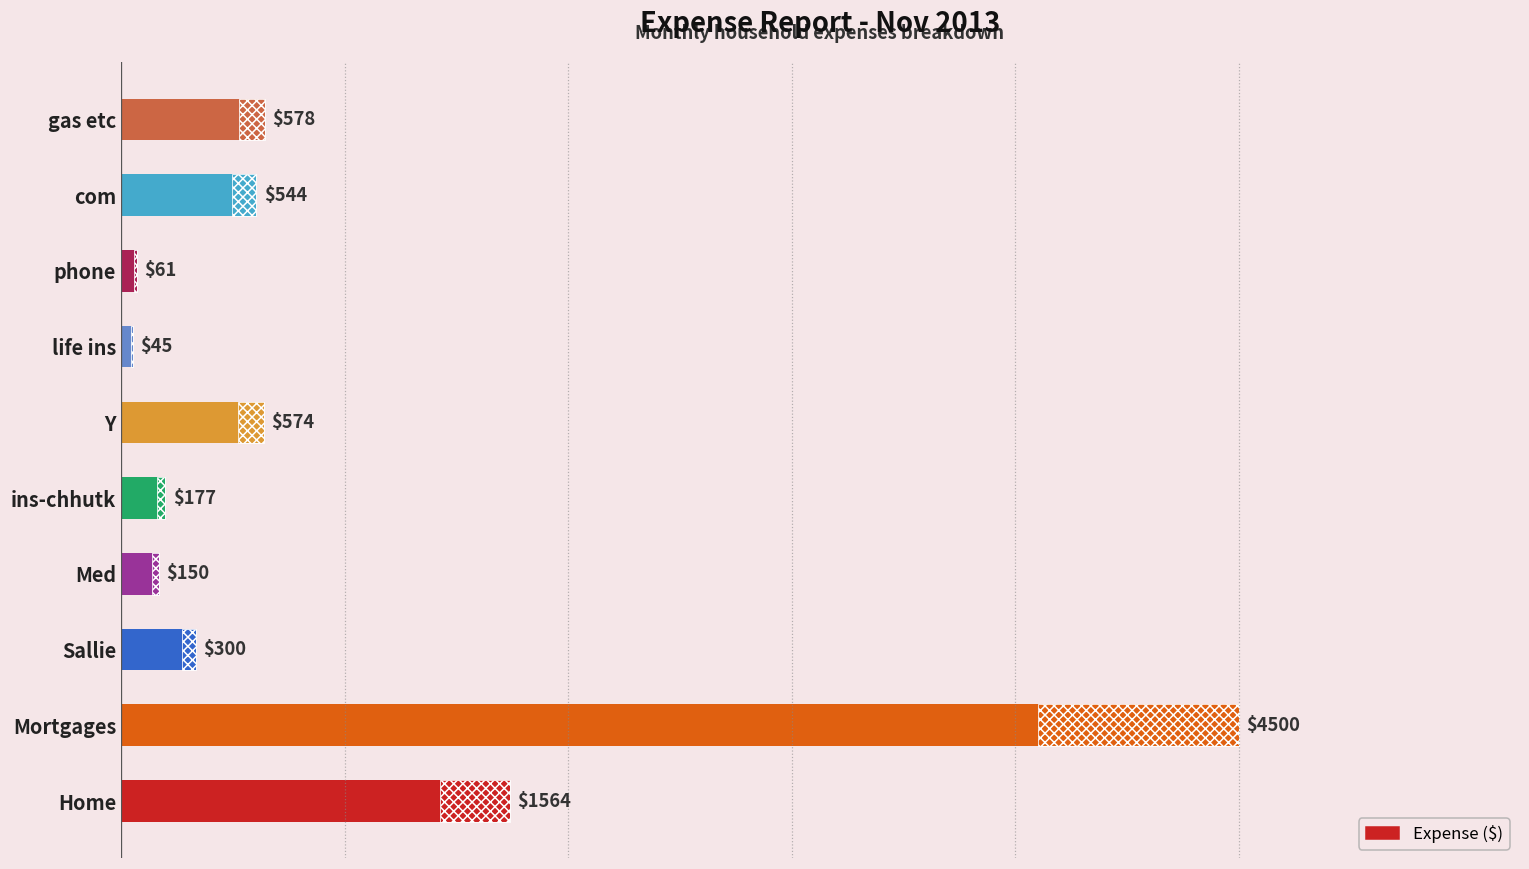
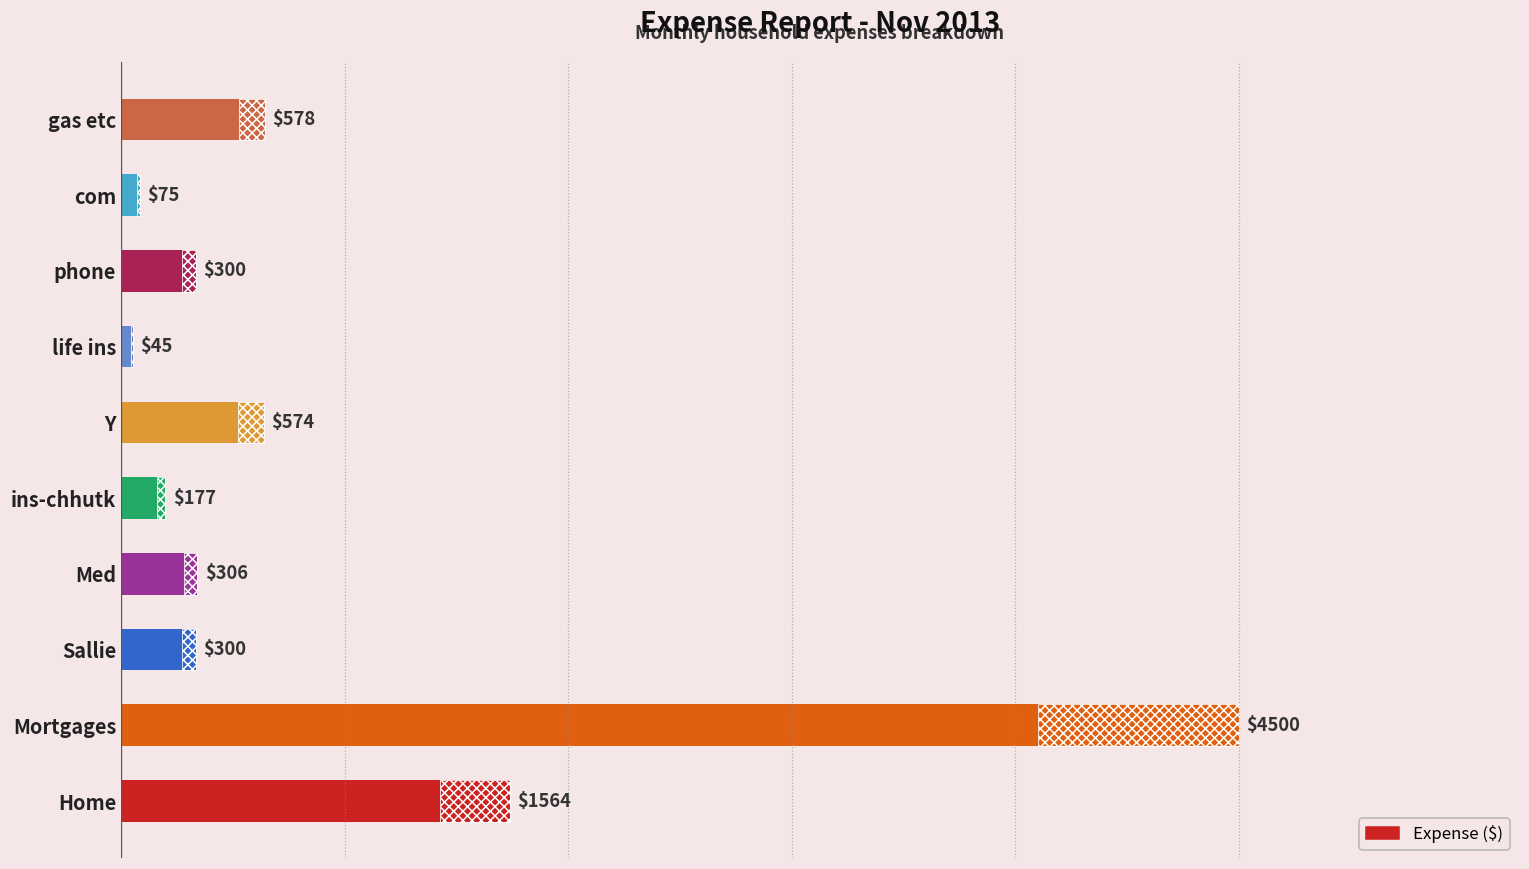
com: $544 -> $75
phone: $61 -> $300
Med: $150 -> $306
